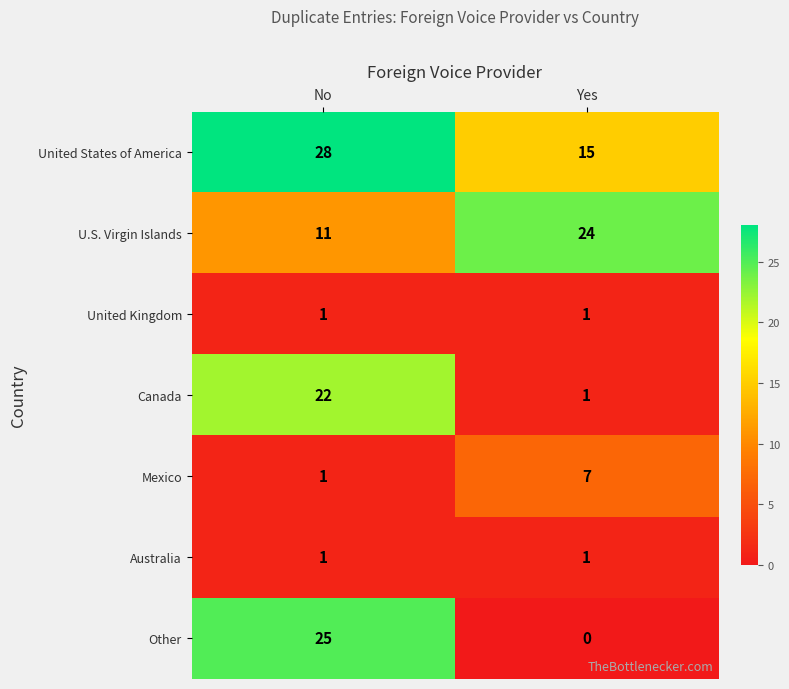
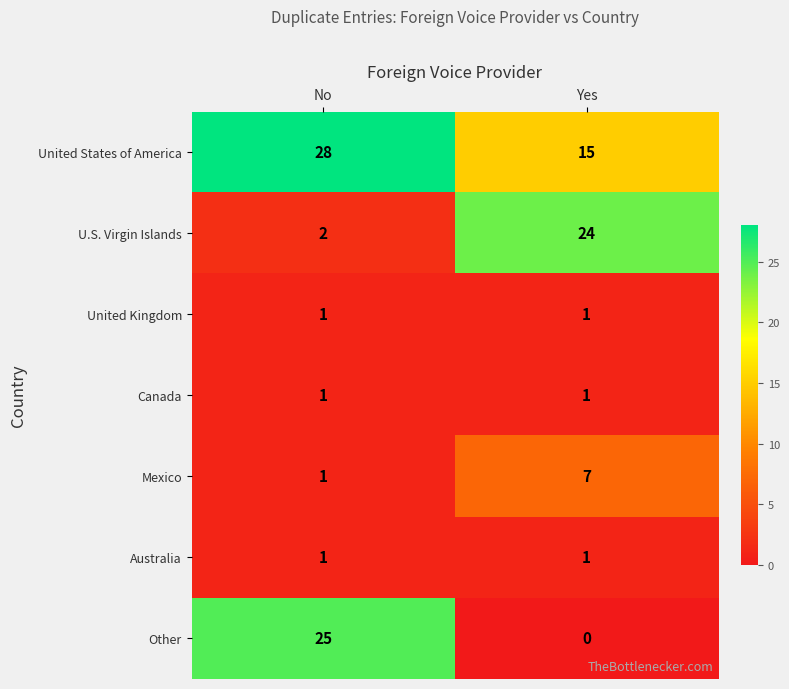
U.S. Virgin Islands, No: 11 -> 2
Canada, No: 22 -> 1
